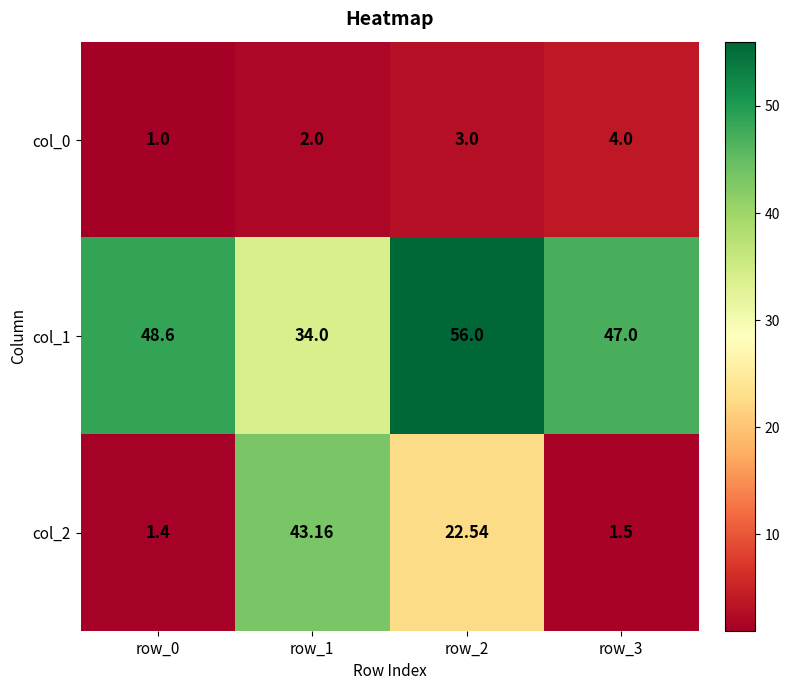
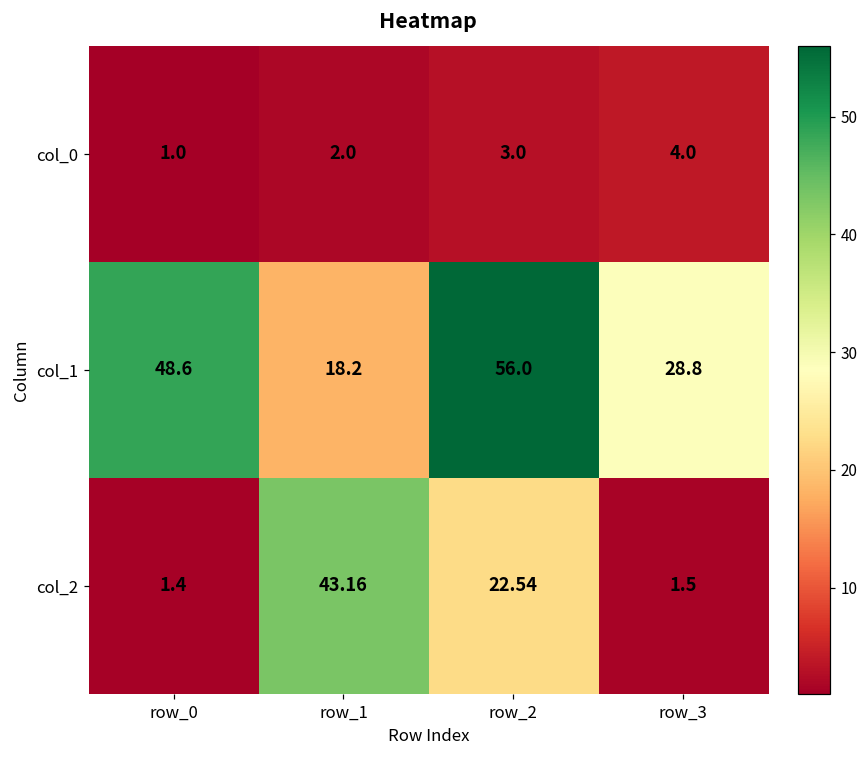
col_1, row_1: 34.0 -> 18.2
col_1, row_3: 47.0 -> 28.8
